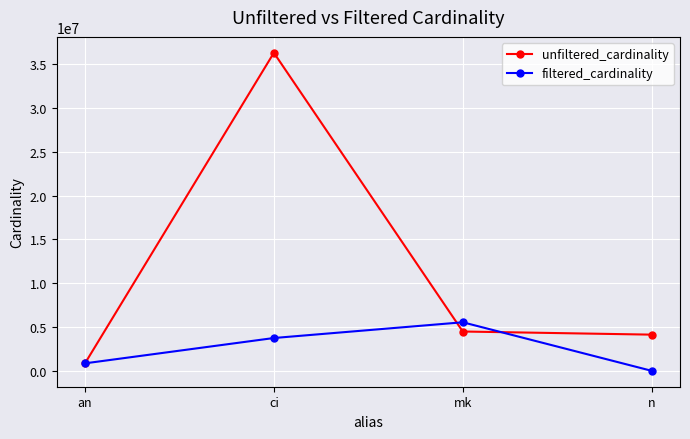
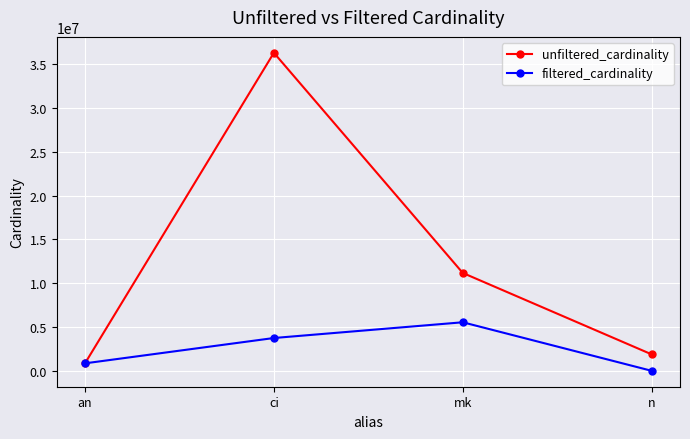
unfiltered_cardinality, mk: 5000000 -> 11000000
unfiltered_cardinality, n: 4000000 -> 2000000
